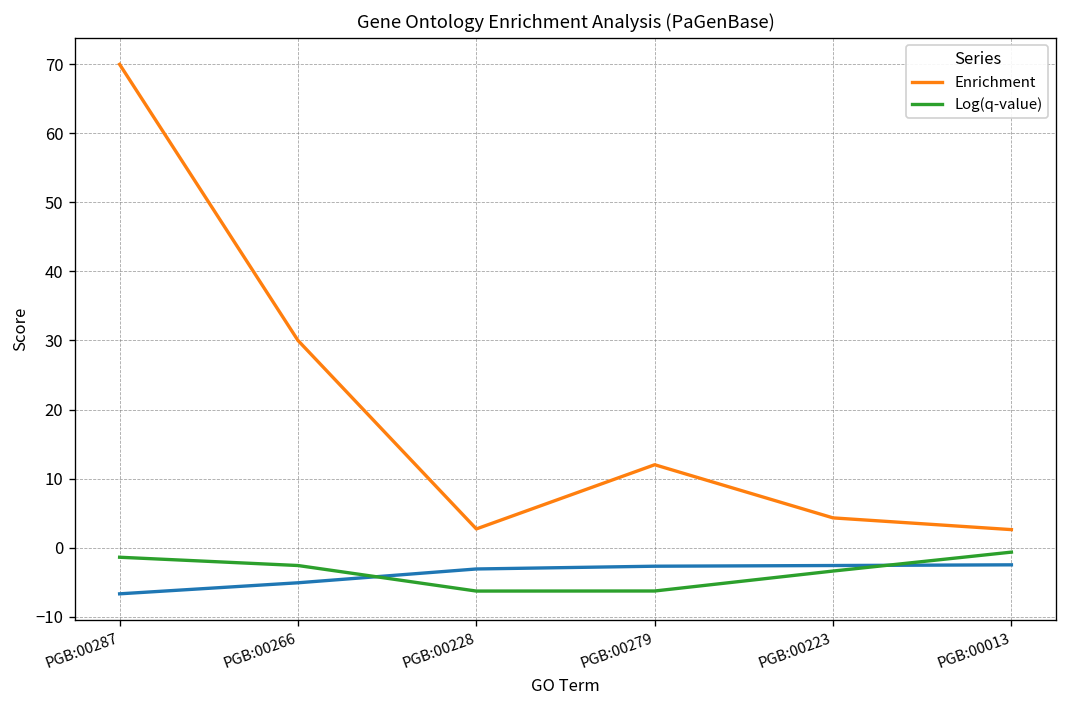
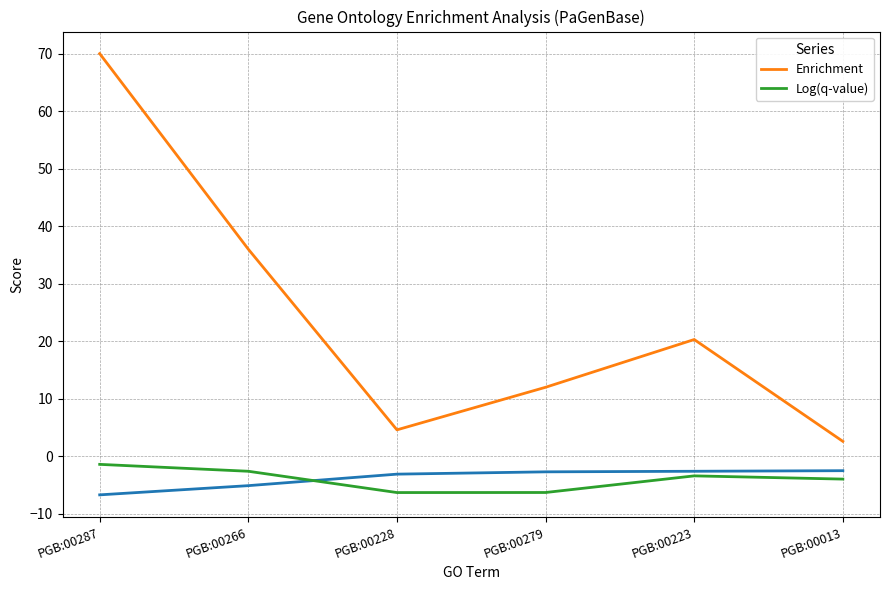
Enrichment, PGB:00266: 30 -> 36
Enrichment, PGB:00228: 3 -> 5
Enrichment, PGB:00223: 4 -> 20
Log(q-value), PGB:00013: -1 -> -4
